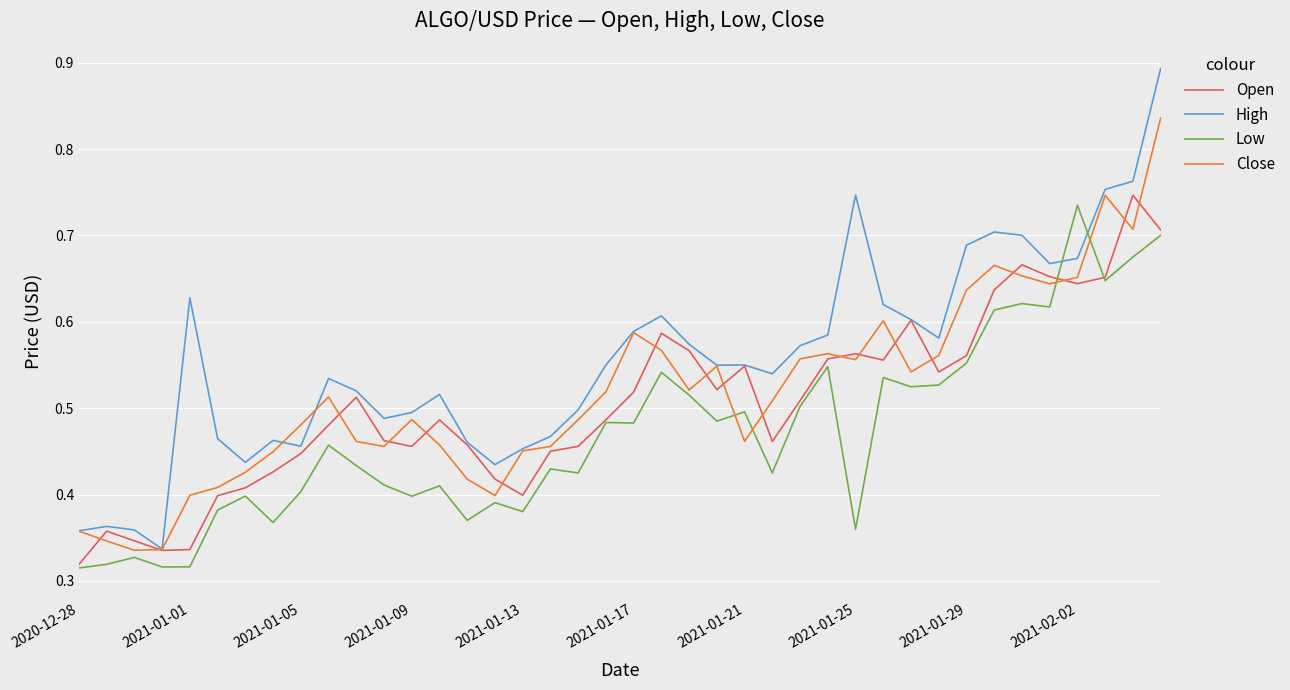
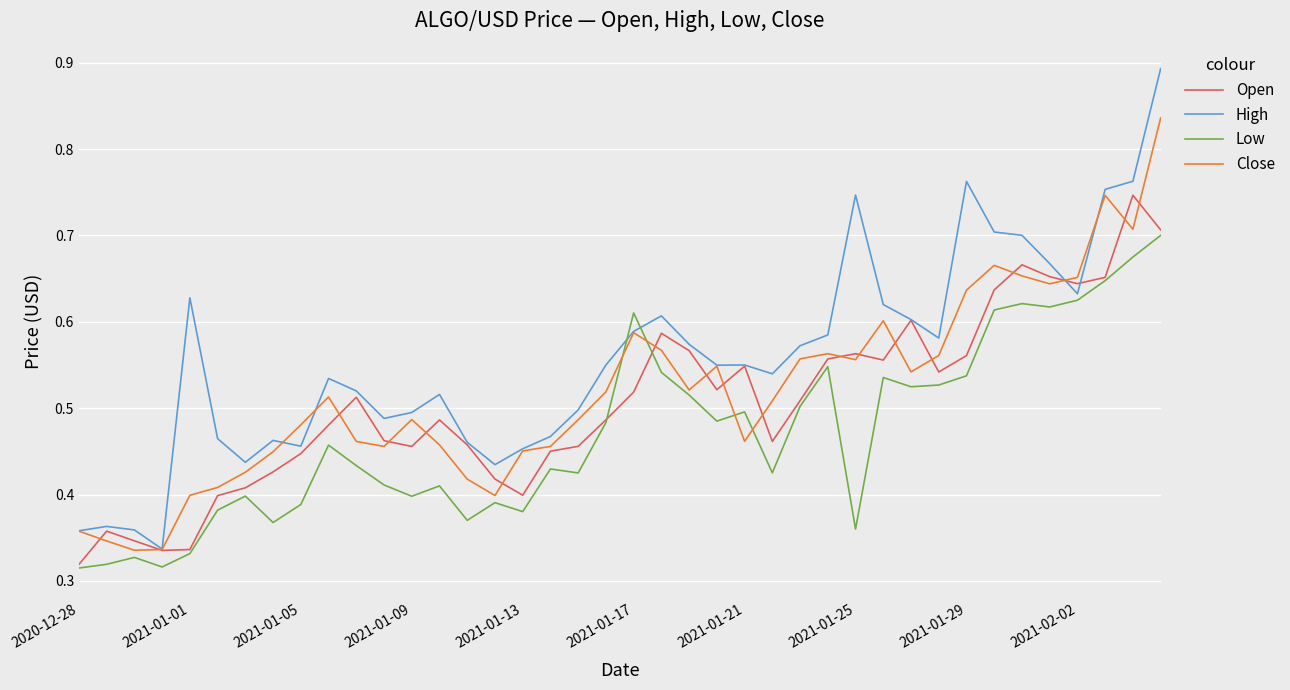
Low, 2021-01-01: 0.32 -> 0.33
Low, 2021-01-05: 0.40 -> 0.39
Low, 2021-01-17: 0.48 -> 0.61
High, 2021-01-29: 0.69 -> 0.76
Low, 2021-01-29: 0.55 -> 0.54
High, 2021-02-02: 0.67 -> 0.63
Low, 2021-02-02: 0.74 -> 0.63
